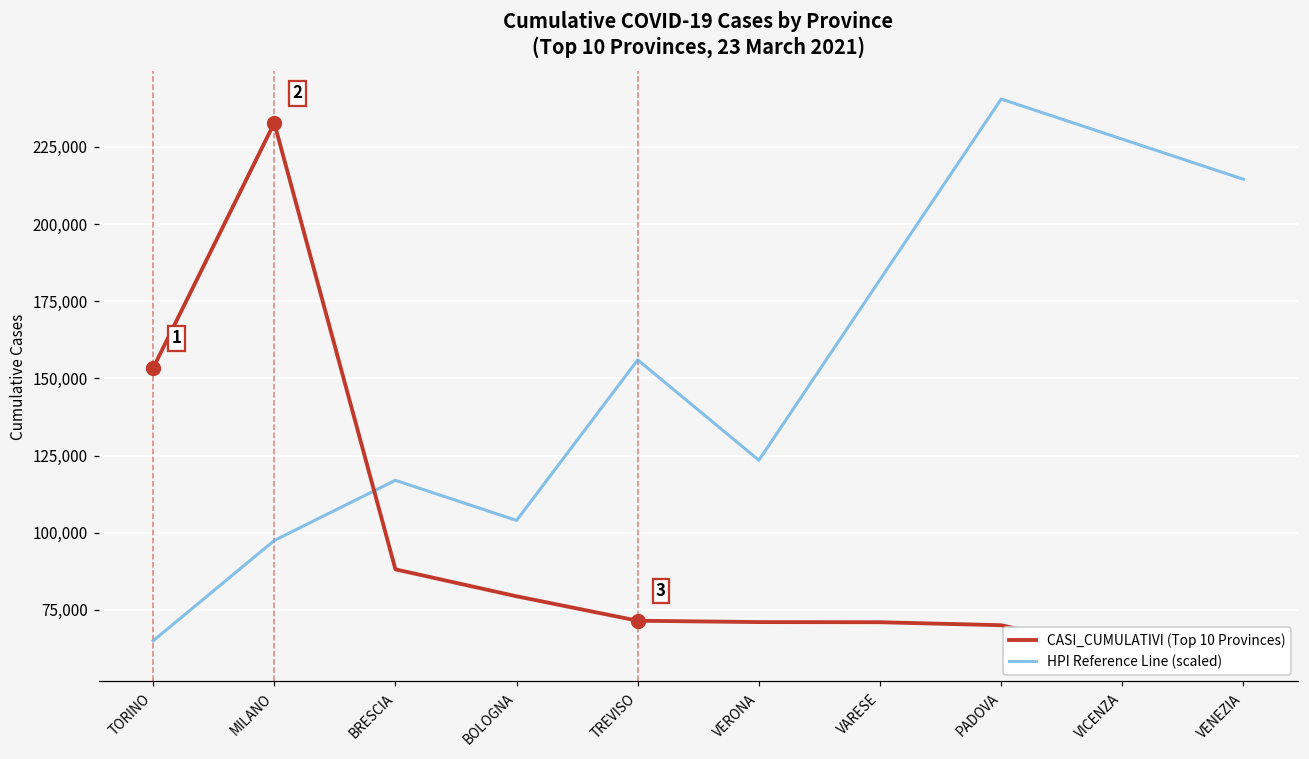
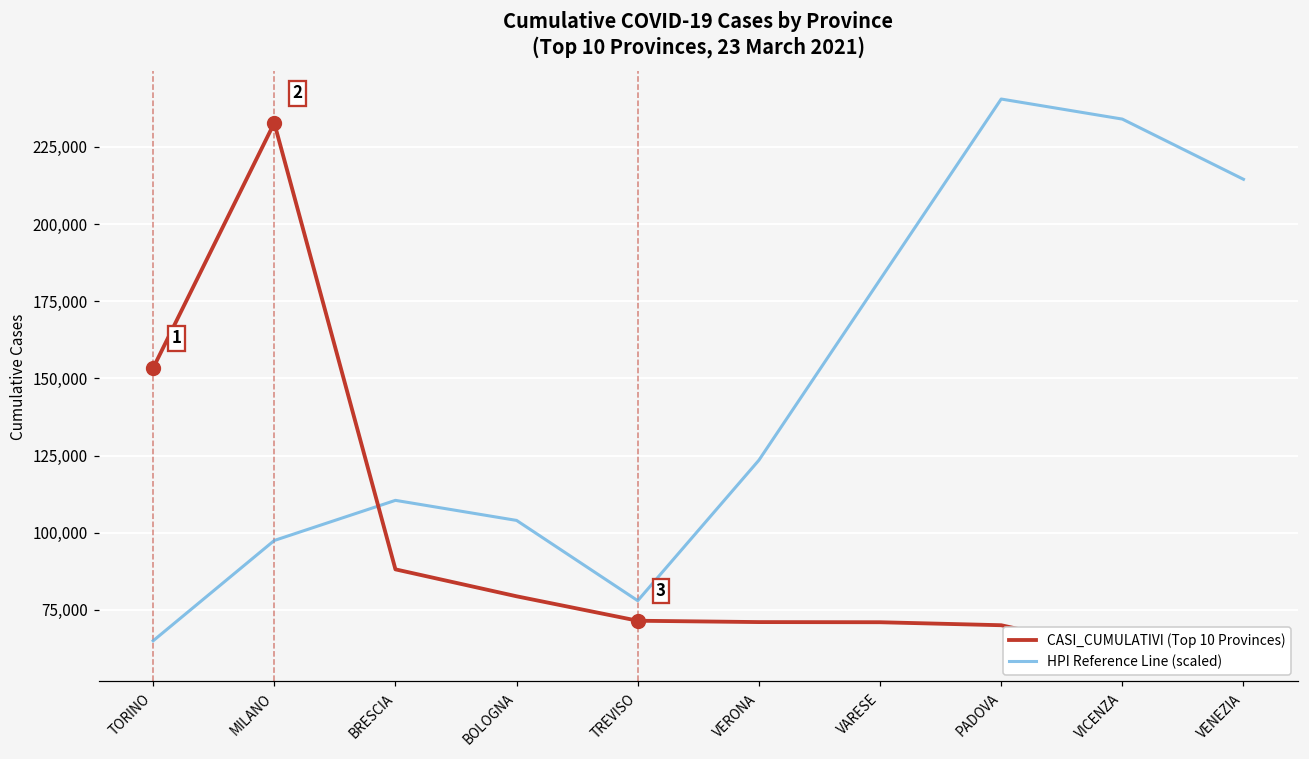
HPI Reference Line (scaled), BRESCIA: 117,000 -> 111,000
HPI Reference Line (scaled), TREVISO: 156,000 -> 78,000
HPI Reference Line (scaled), VICENZA: 228,000 -> 234,000
